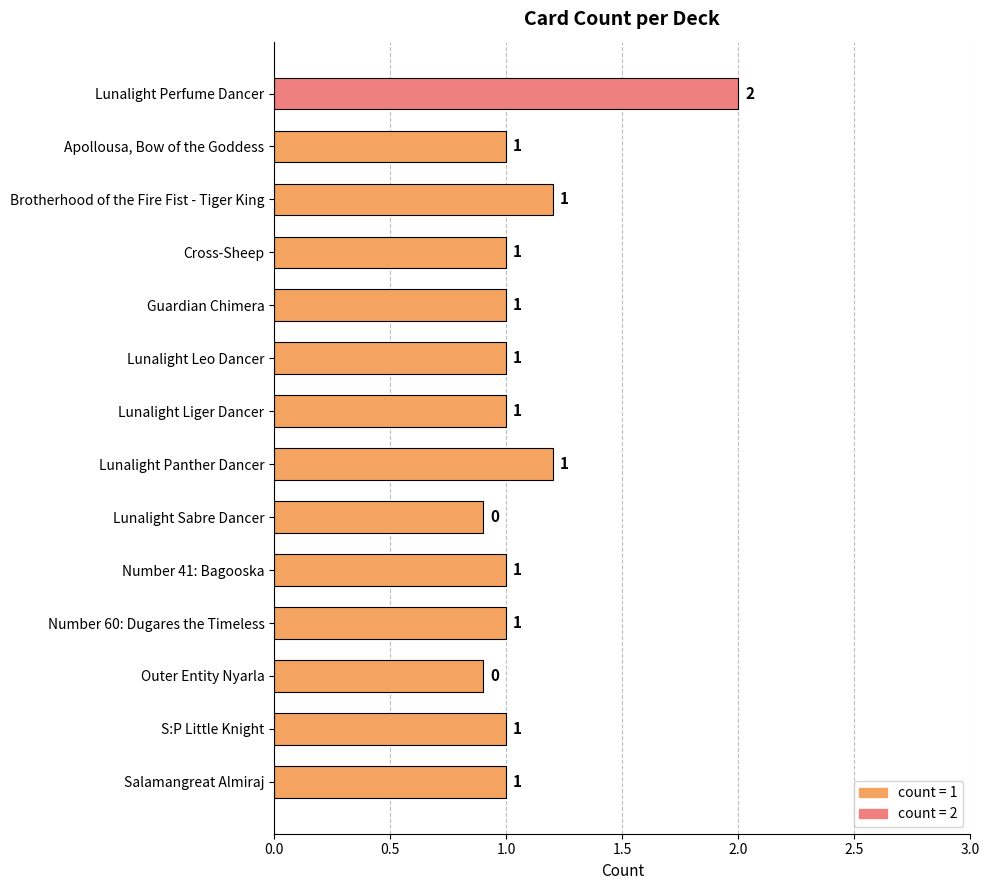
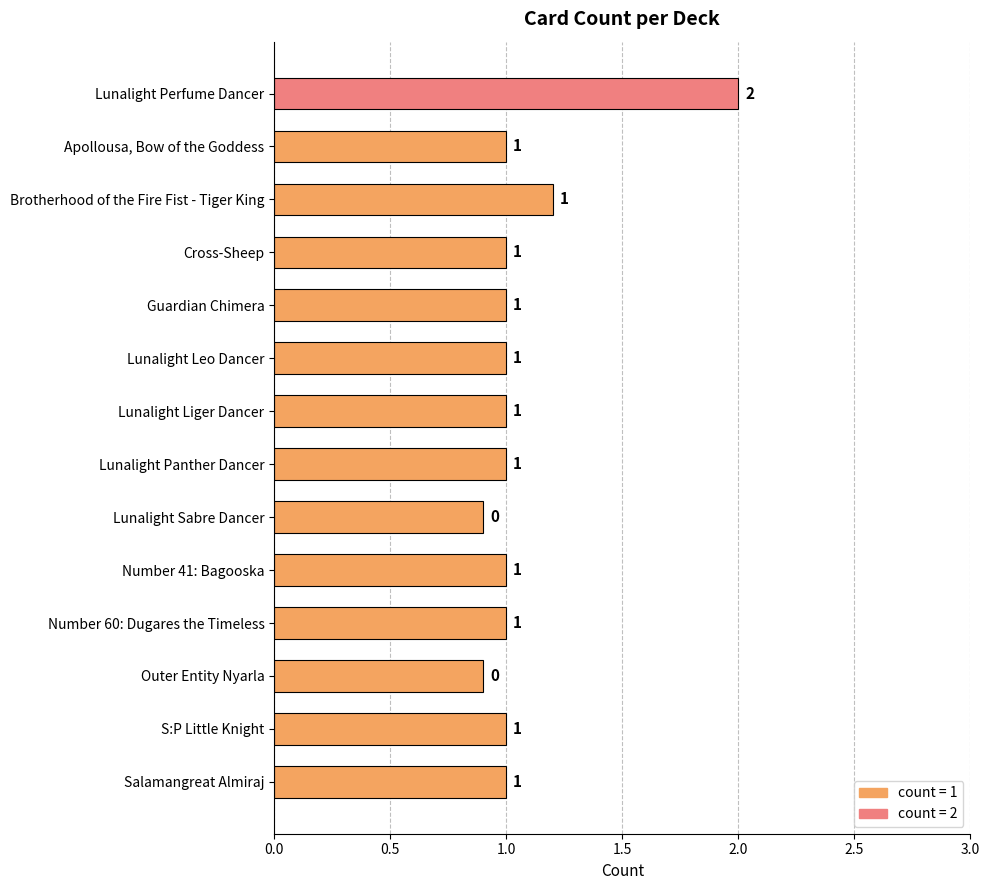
Lunalight Panther Dancer: 1.2 -> 1.0
